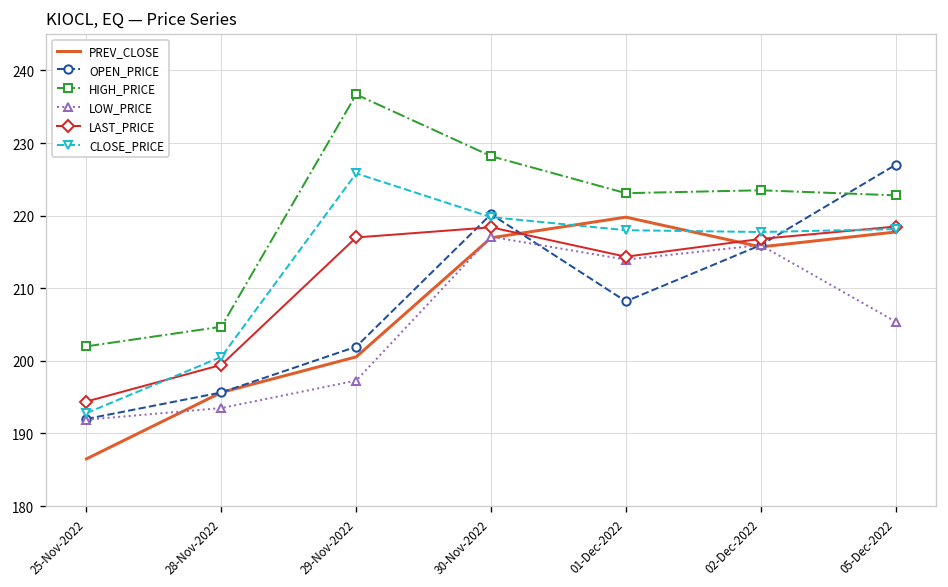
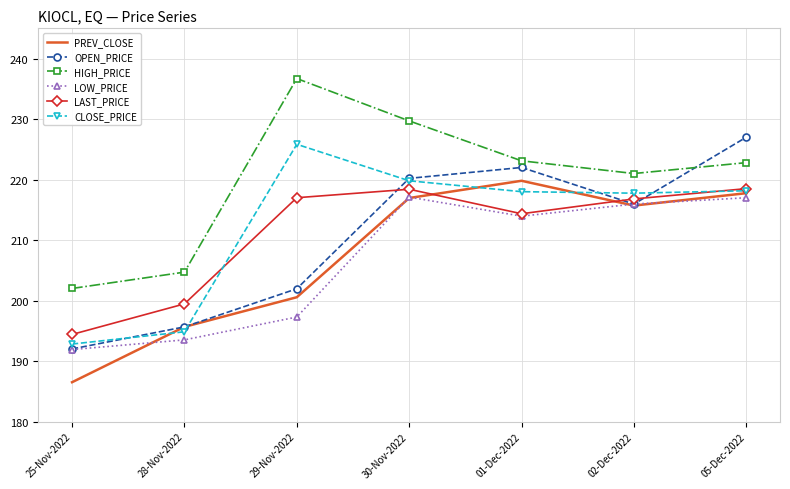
CLOSE_PRICE, 28-Nov-2022: 201 -> 195
HIGH_PRICE, 30-Nov-2022: 228 -> 230
OPEN_PRICE, 01-Dec-2022: 208 -> 222
HIGH_PRICE, 02-Dec-2022: 224 -> 221
LOW_PRICE, 05-Dec-2022: 205 -> 217
